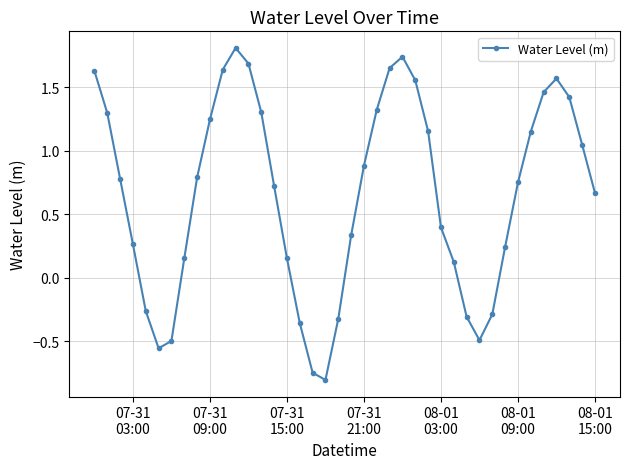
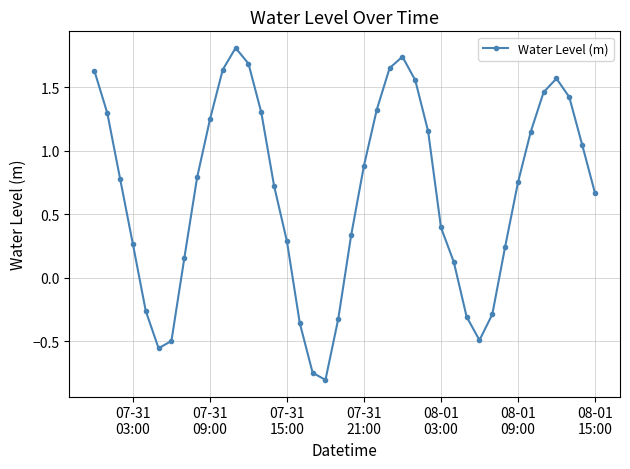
07-31 15:00: 0.15 -> 0.29
